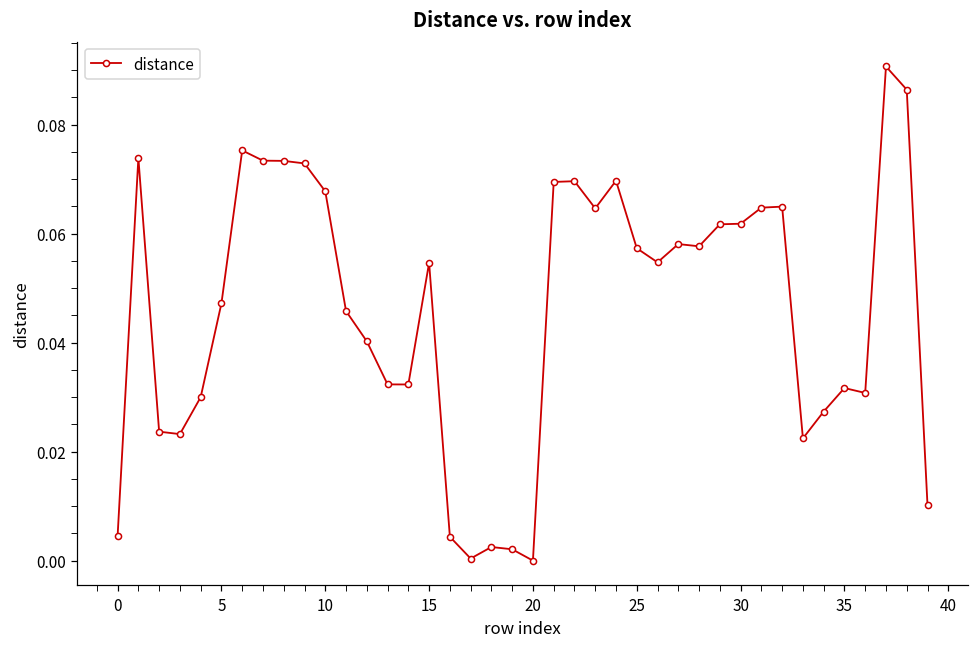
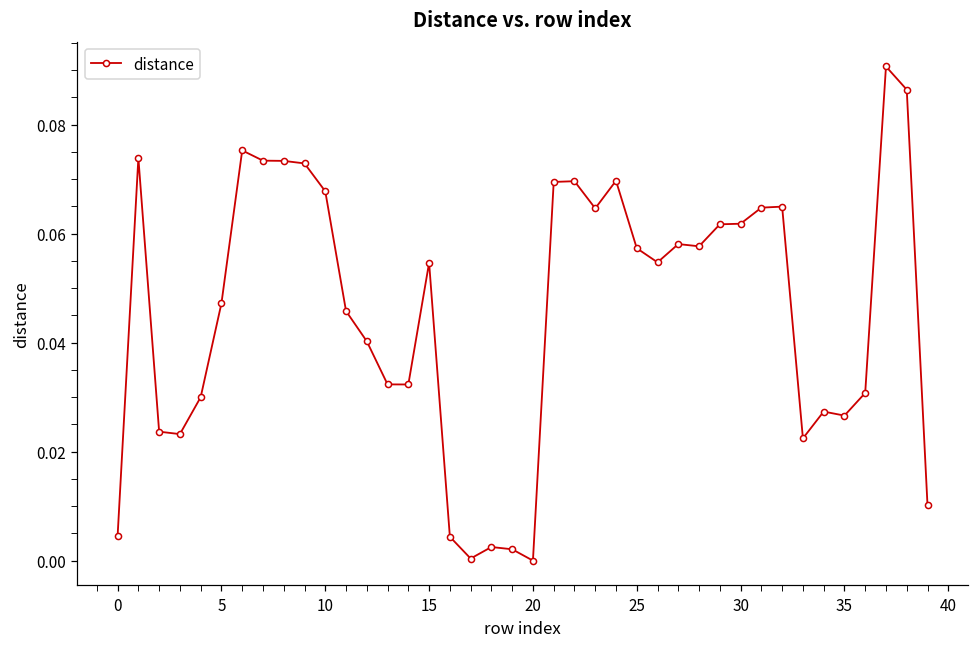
35: 0.032 -> 0.027
